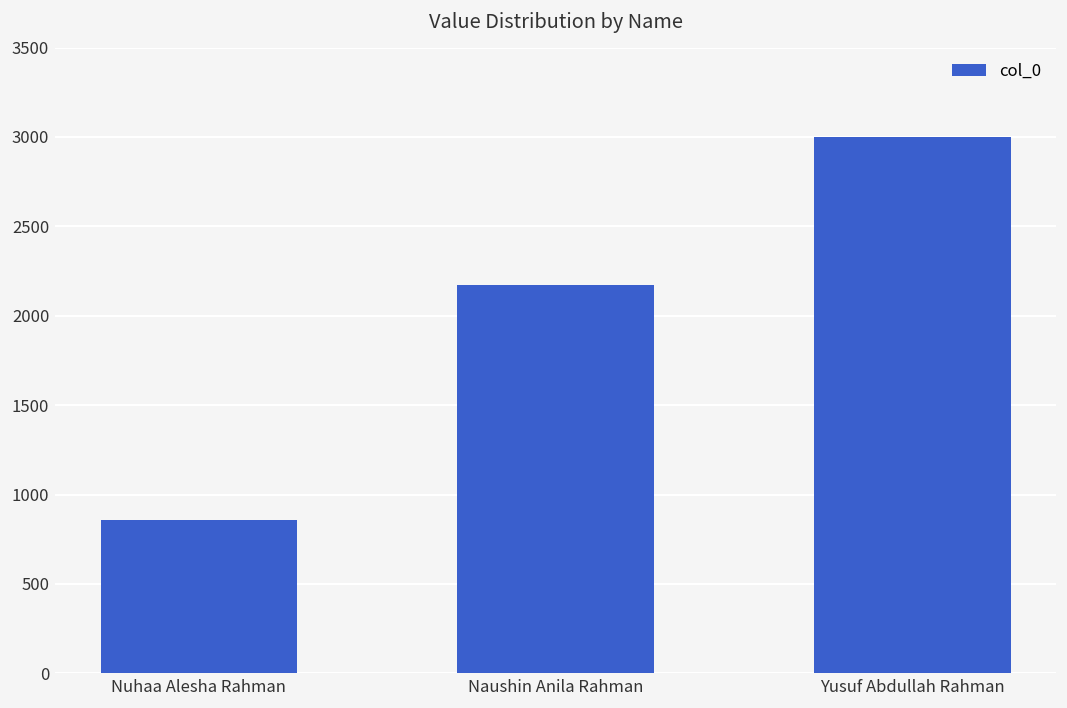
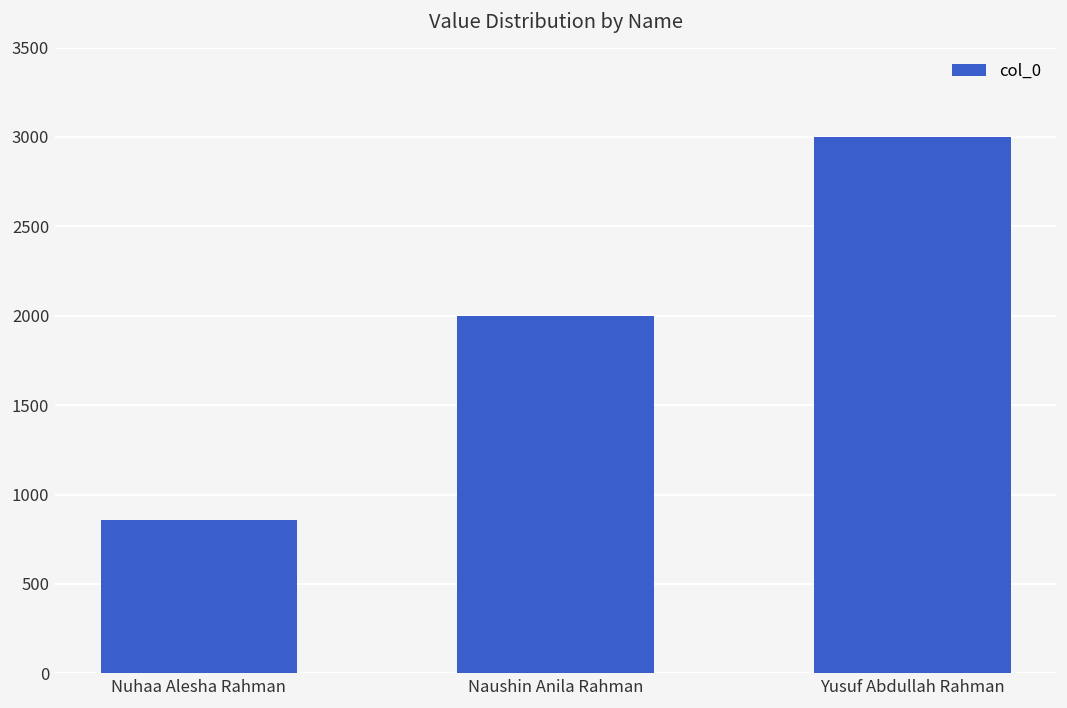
Naushin Anila Rahman: 2170 -> 2000
